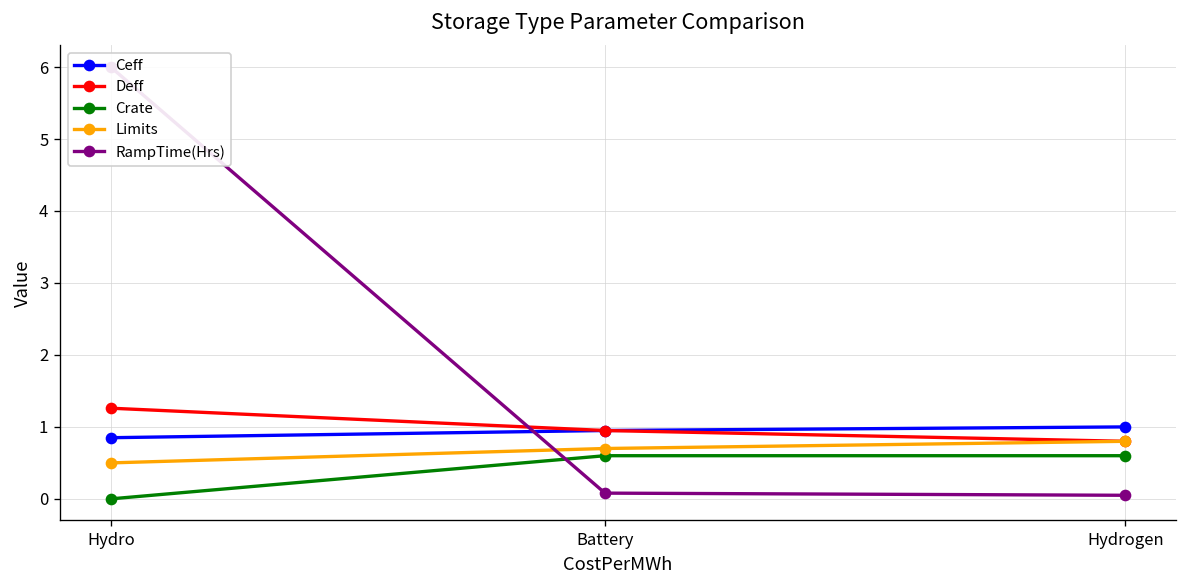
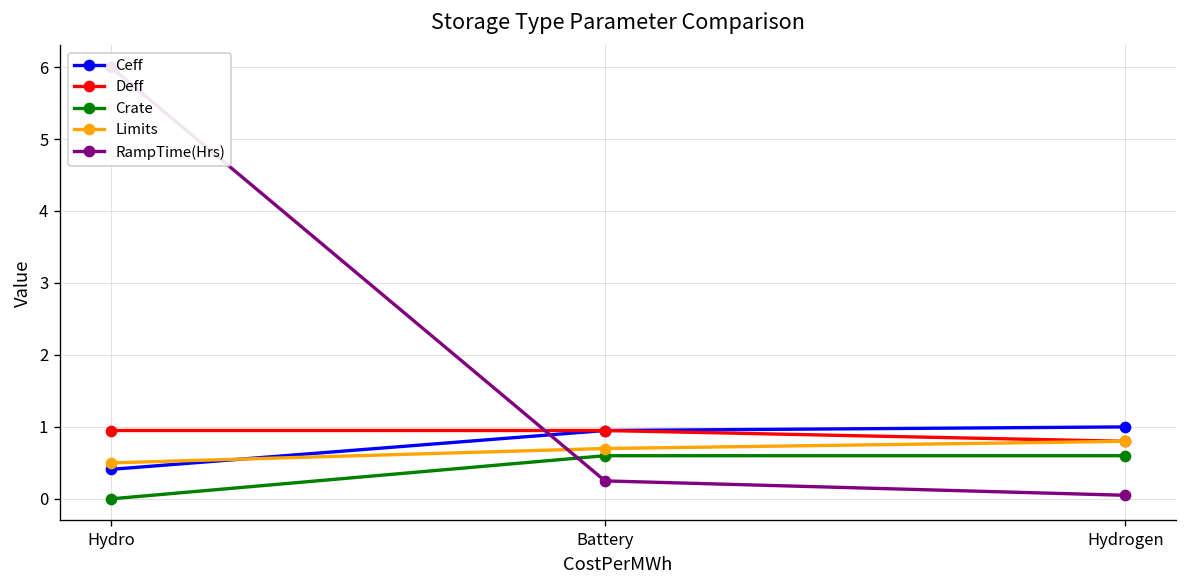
Ceff, Hydro: 0.9 -> 0.4
Deff, Hydro: 1.3 -> 1.0
RampTime(Hrs), Battery: 0.1 -> 0.3
